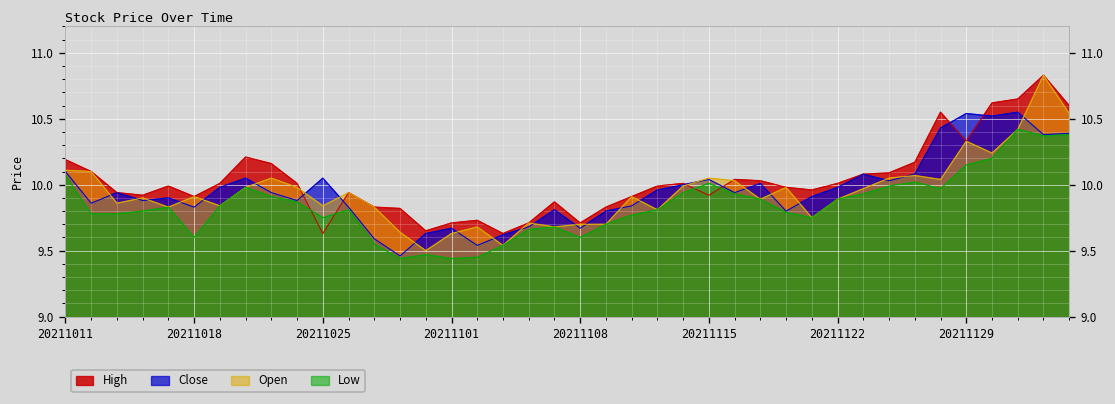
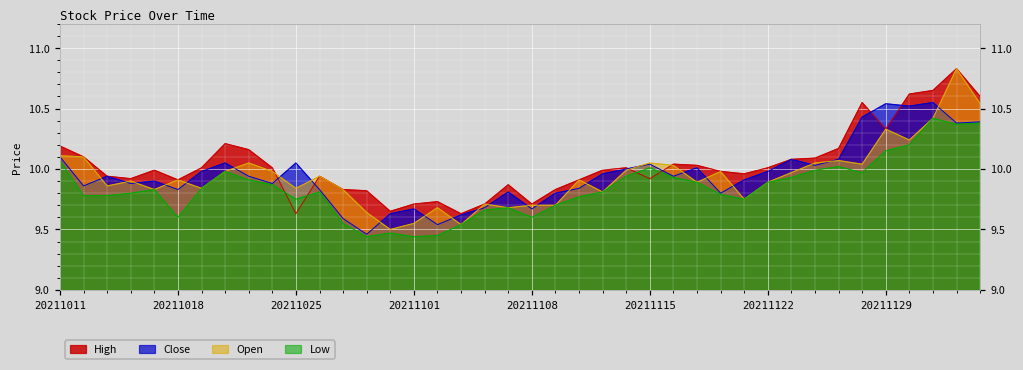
Open, 20211101: 9.63 -> 9.55
